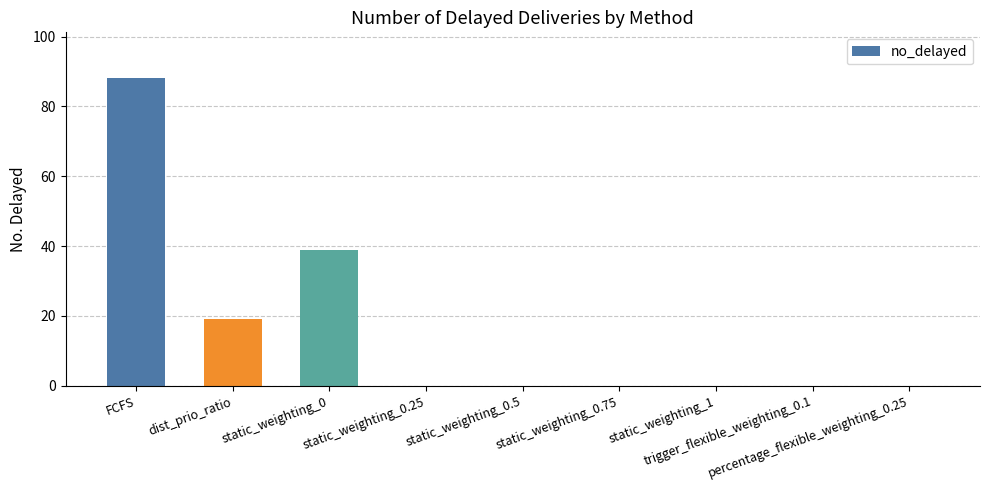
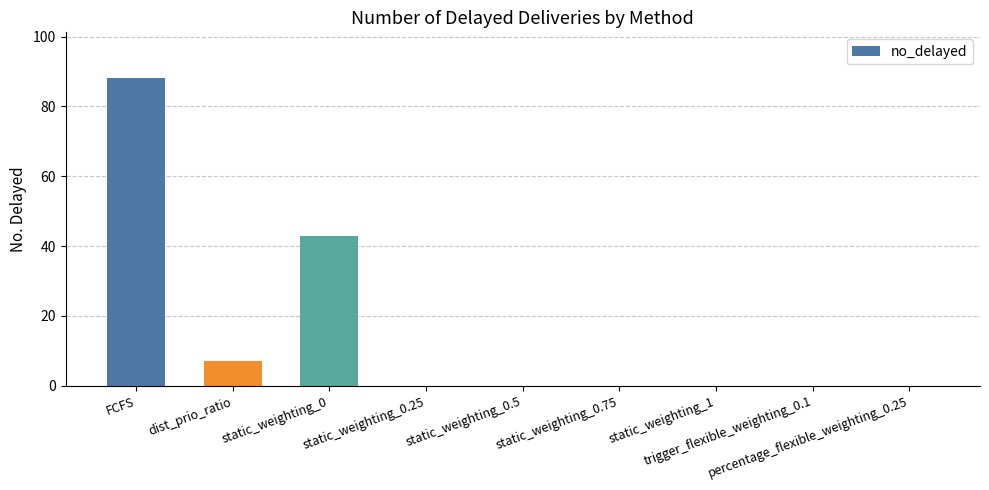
dist_prio_ratio: 19 -> 7
static_weighting_0: 39 -> 43
